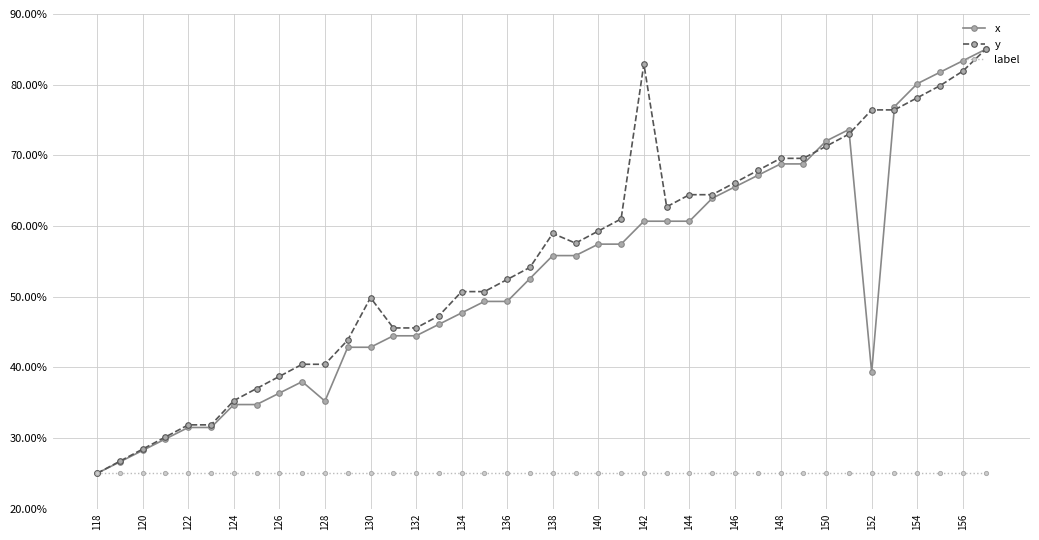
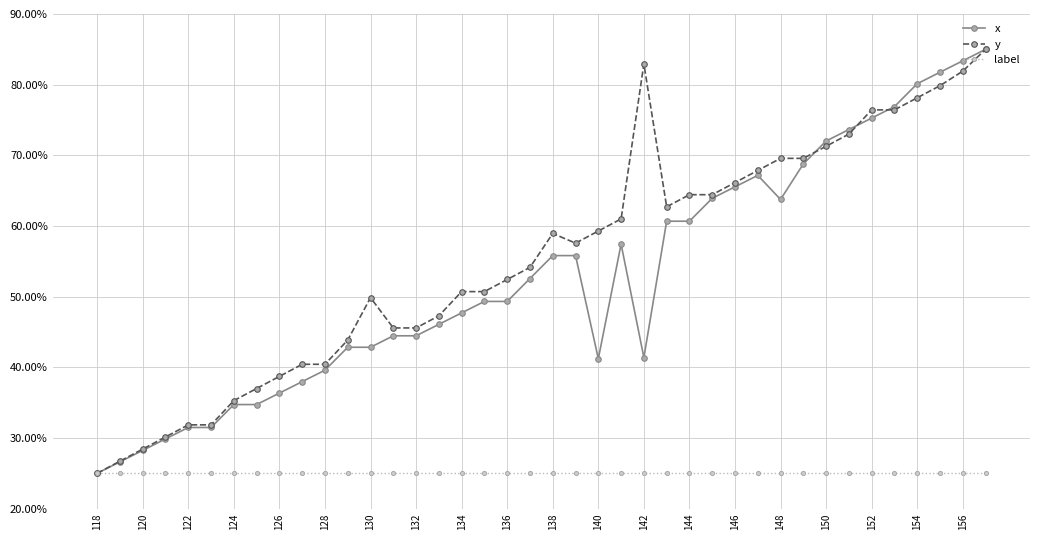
x, 128: 35% -> 40%
x, 140: 57% -> 41%
x, 142: 61% -> 41%
x, 148: 69% -> 64%
x, 152: 39% -> 75%
